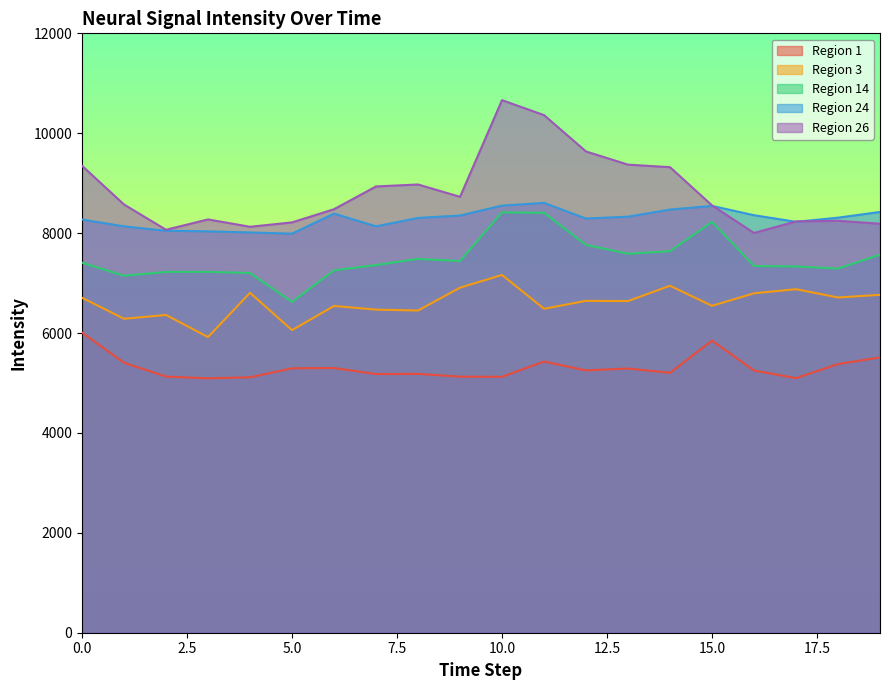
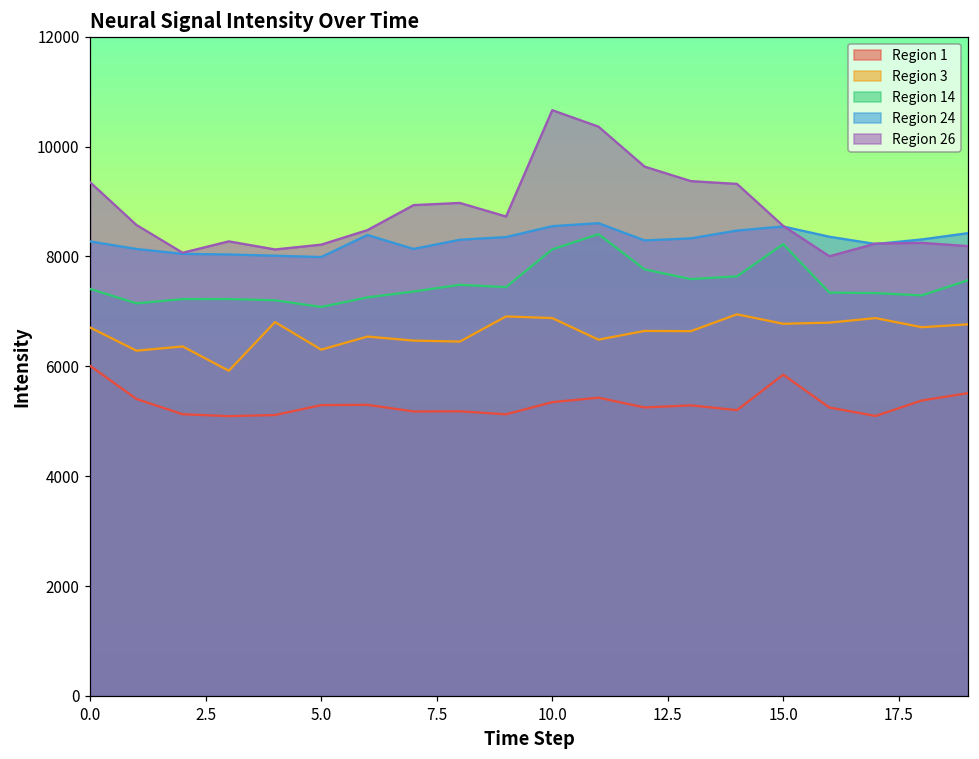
Region 3, 5.0: 6100 -> 6300
Region 14, 5.0: 6600 -> 7100
Region 1, 10.0: 5100 -> 5300
Region 3, 10.0: 7200 -> 6900
Region 14, 10.0: 8400 -> 8100
Region 3, 15.0: 6500 -> 6800
